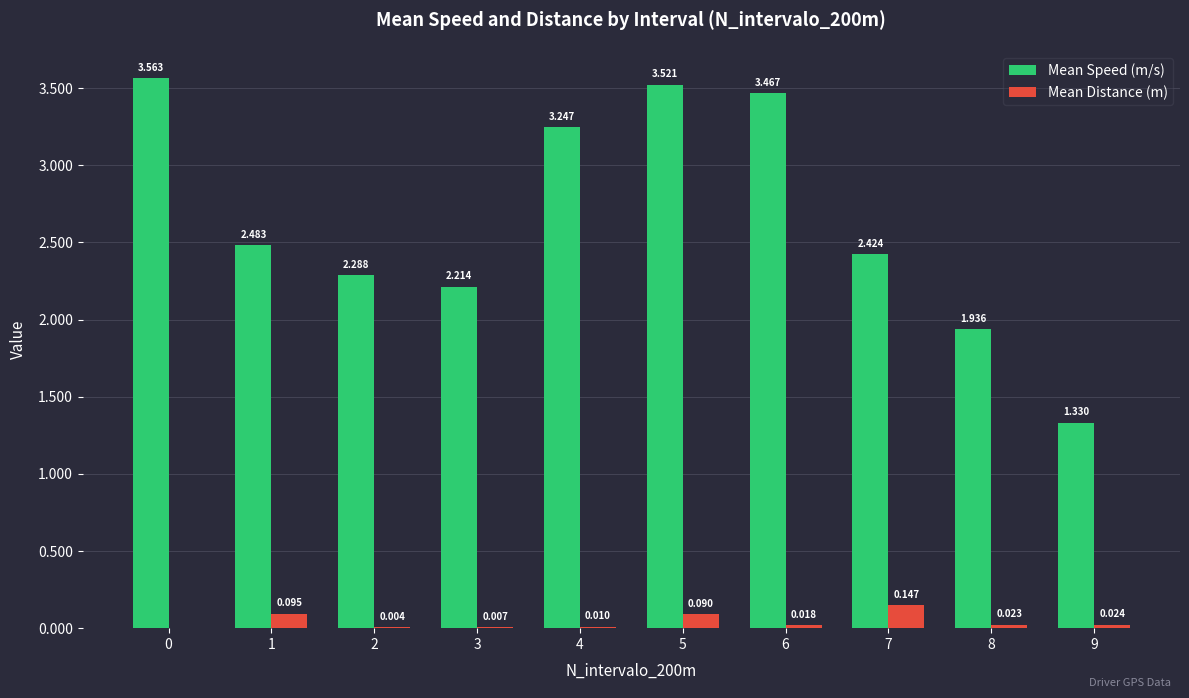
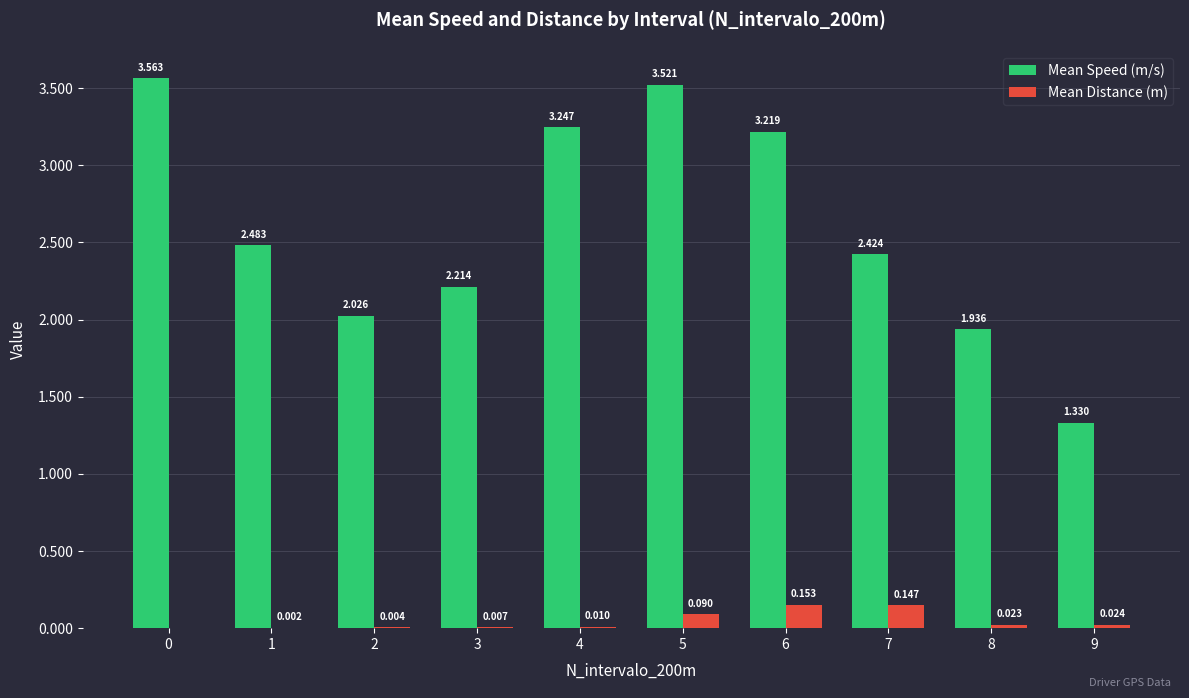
Mean Distance (m), 1: 0.095 -> 0.002
Mean Speed (m/s), 2: 2.288 -> 2.026
Mean Speed (m/s), 6: 3.467 -> 3.219
Mean Distance (m), 6: 0.018 -> 0.153
